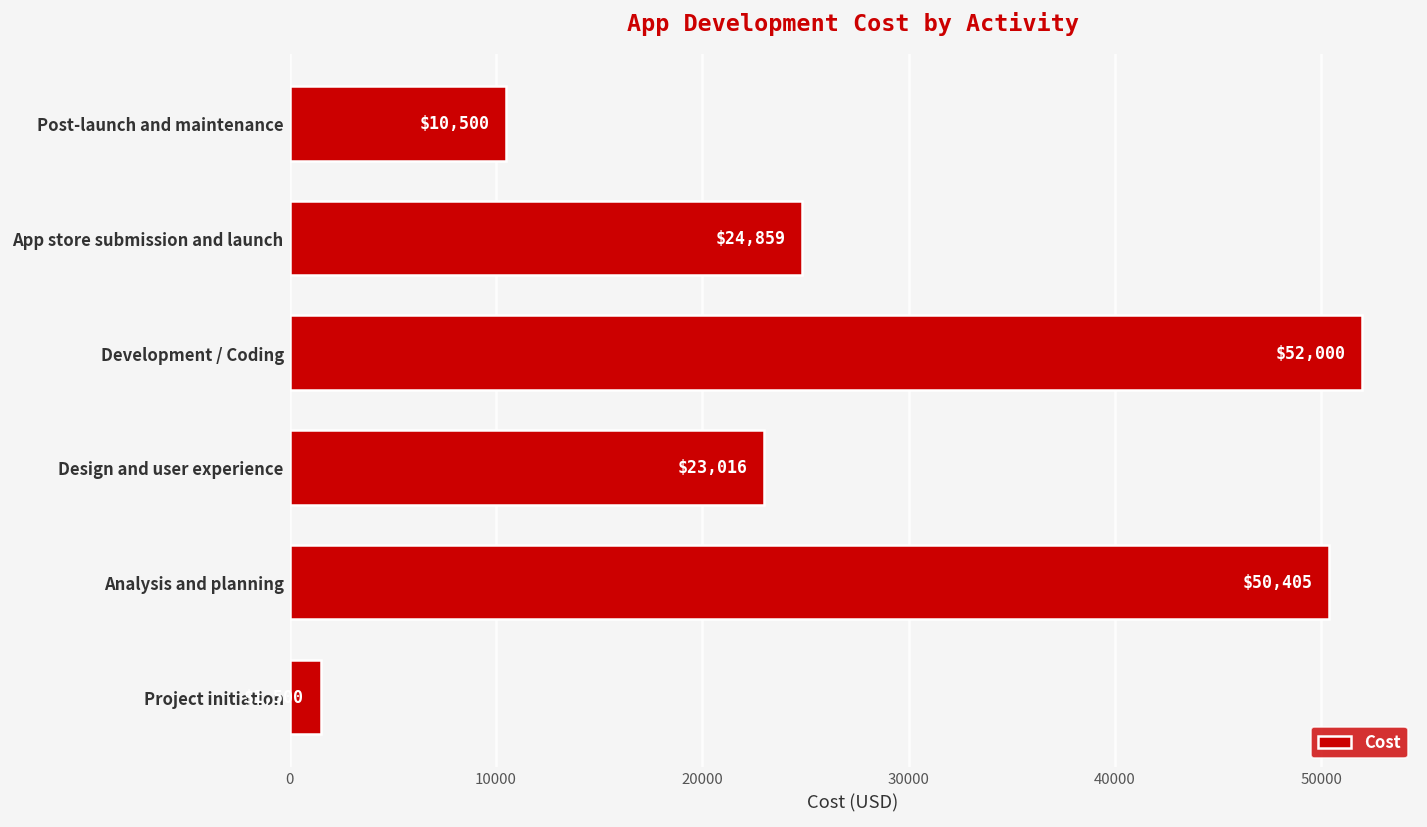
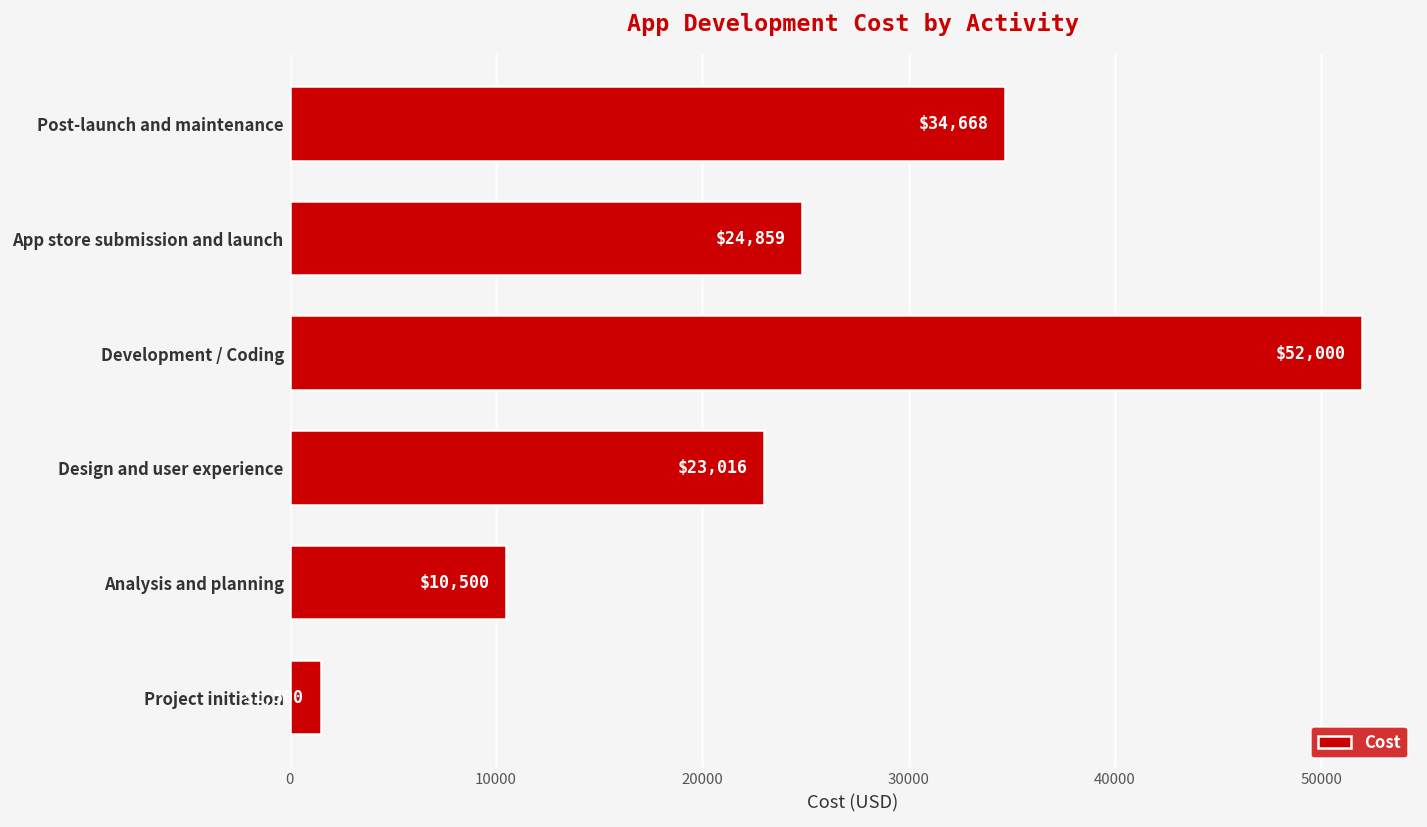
Post-launch and maintenance: $10,500 -> $34,668
Analysis and planning: $50,405 -> $10,500
